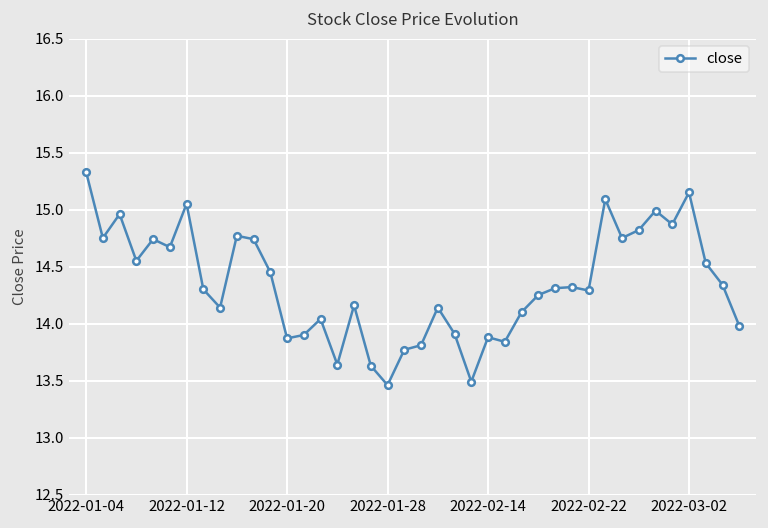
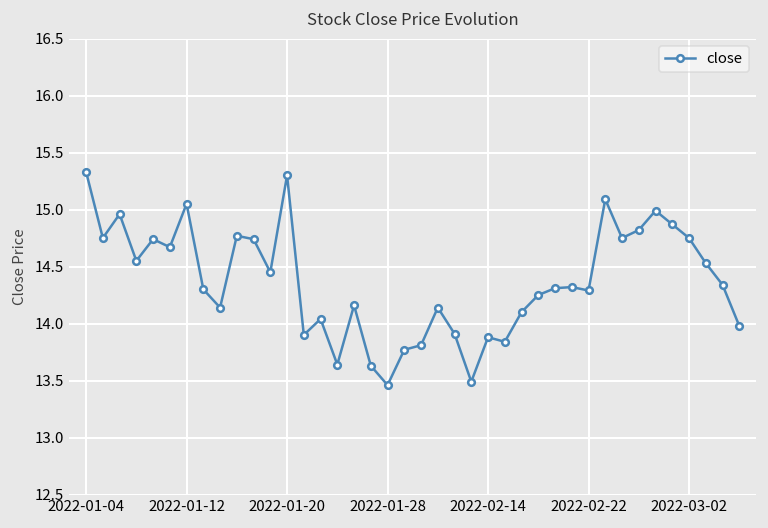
2022-01-20: 13.9 -> 15.3
2022-03-02: 15.2 -> 14.8
